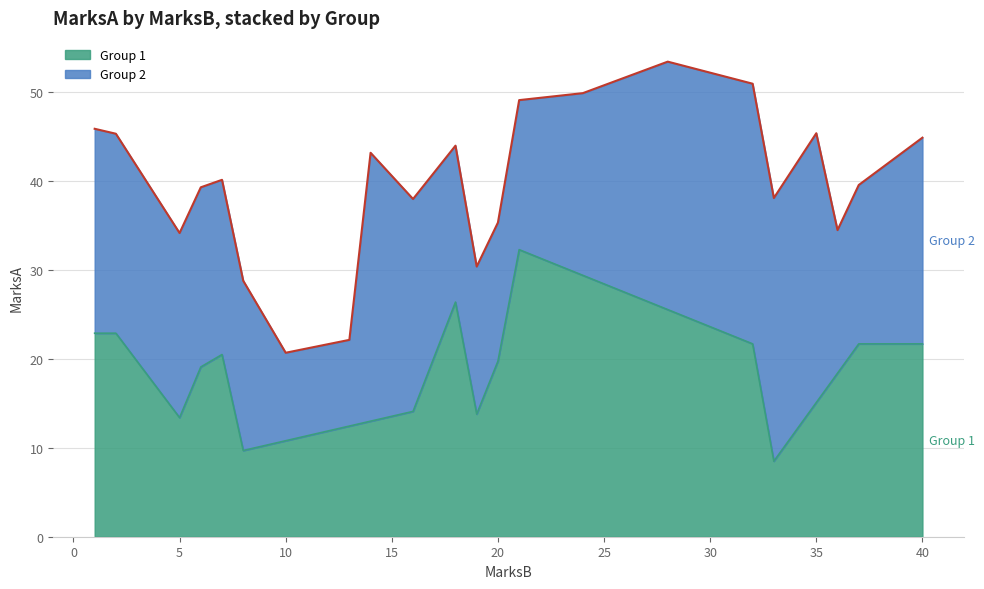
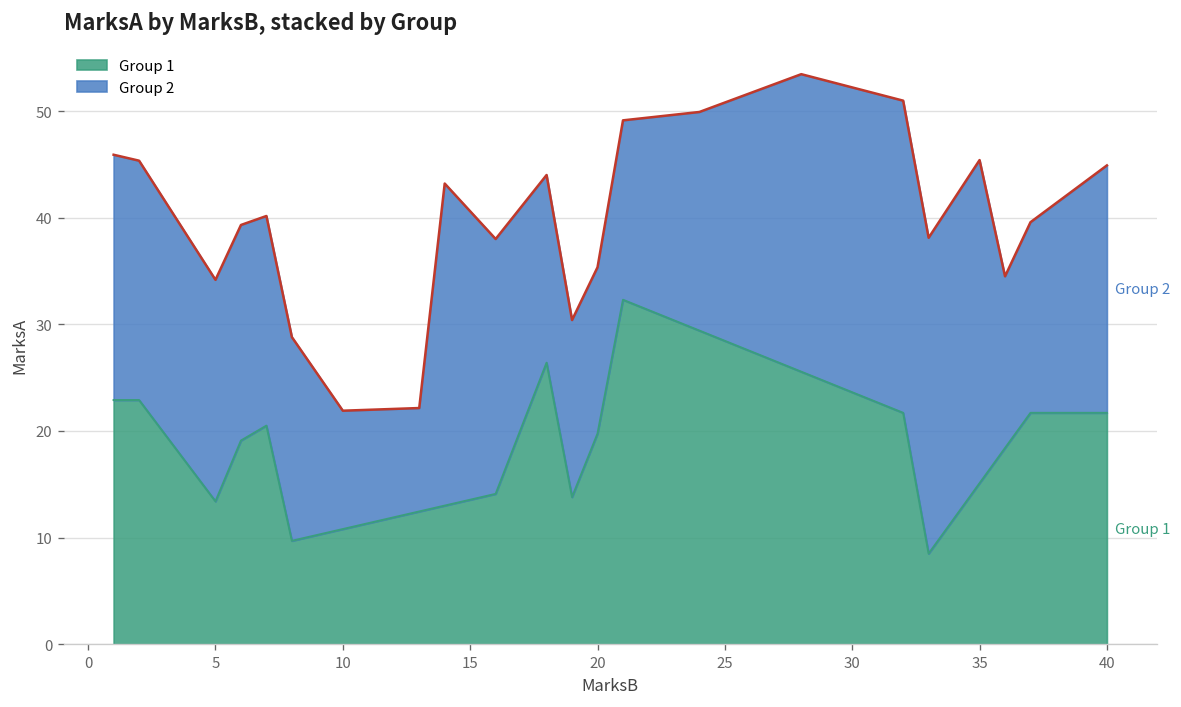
Group 2, 10: 10 -> 11
